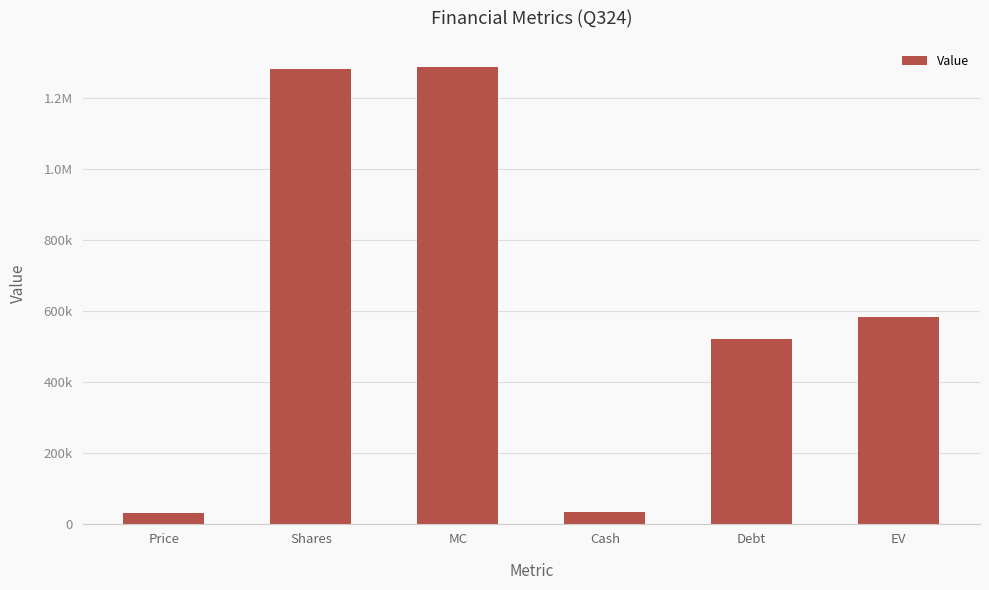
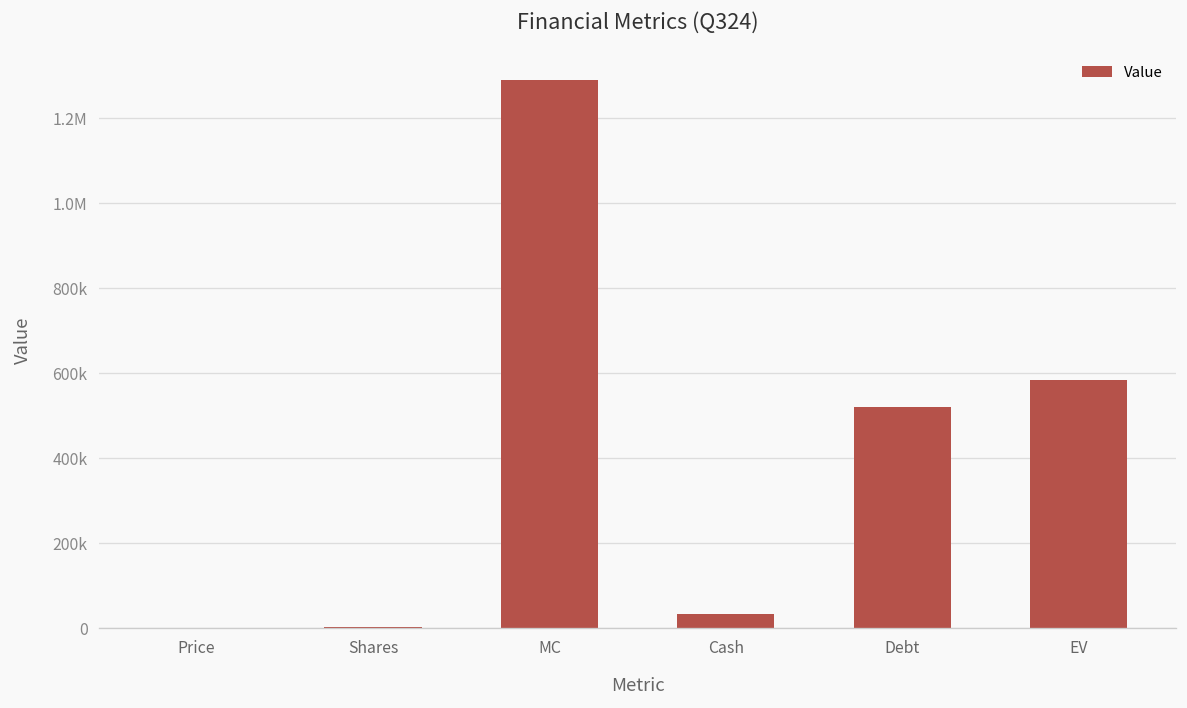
Price: 30000 -> 0
Shares: 1280000 -> 0
